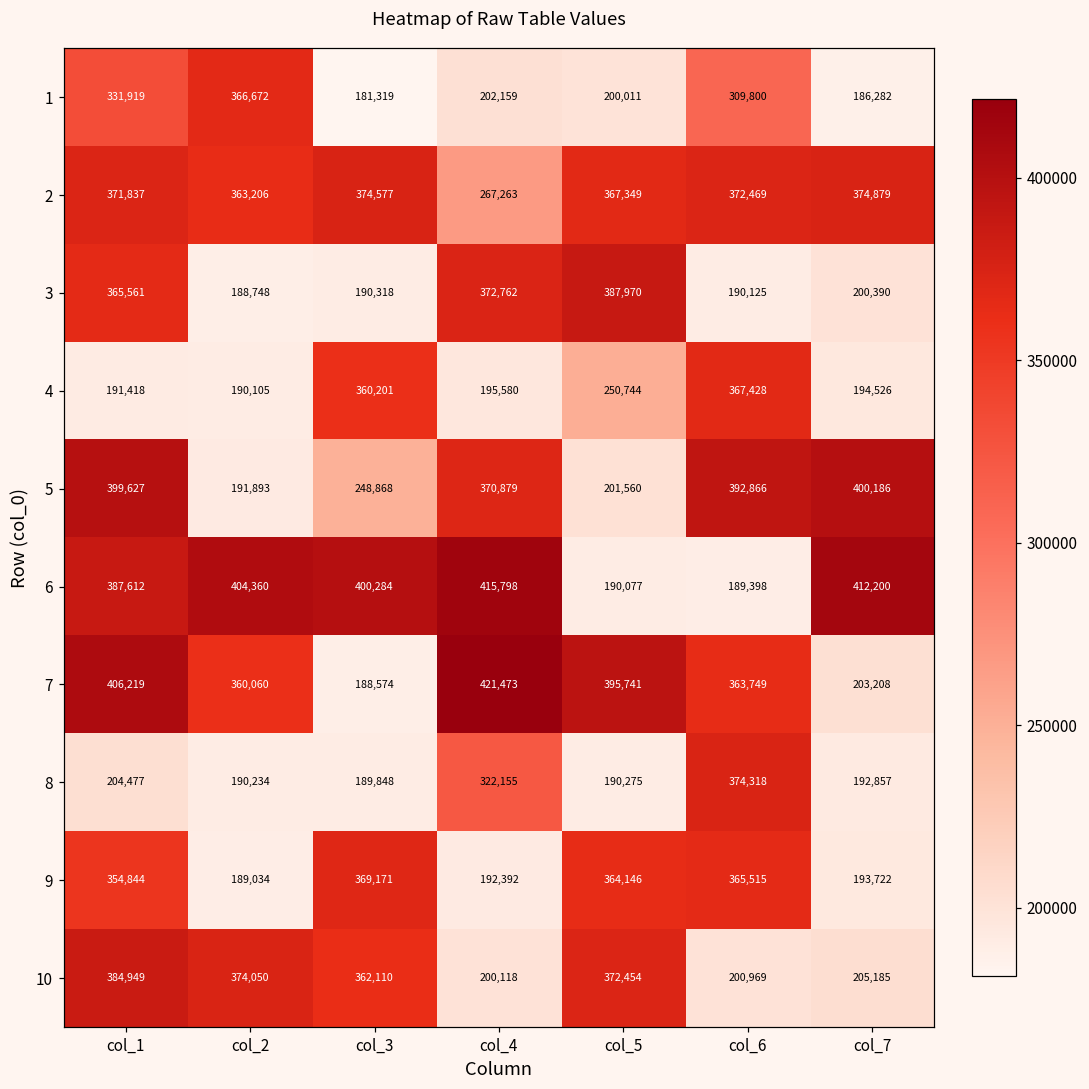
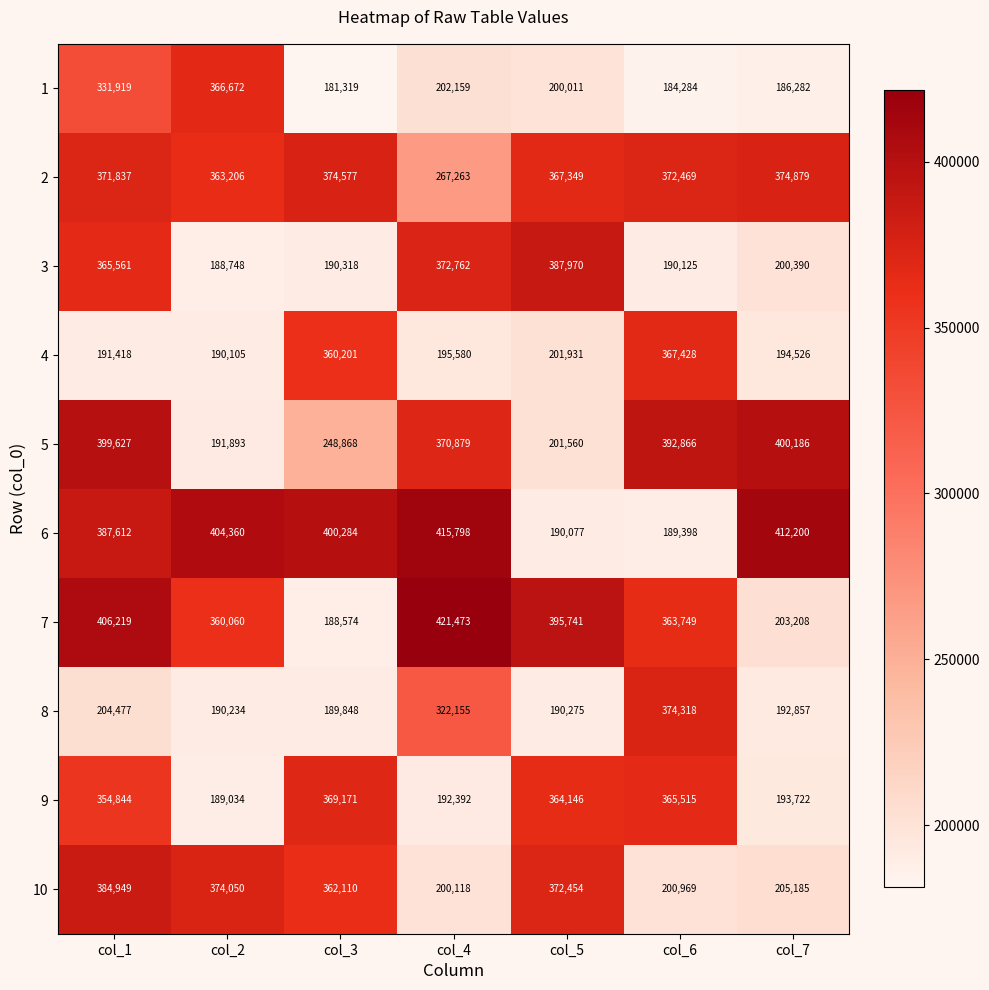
1, col_6: 309,800 -> 184,284
4, col_5: 250,744 -> 201,931
